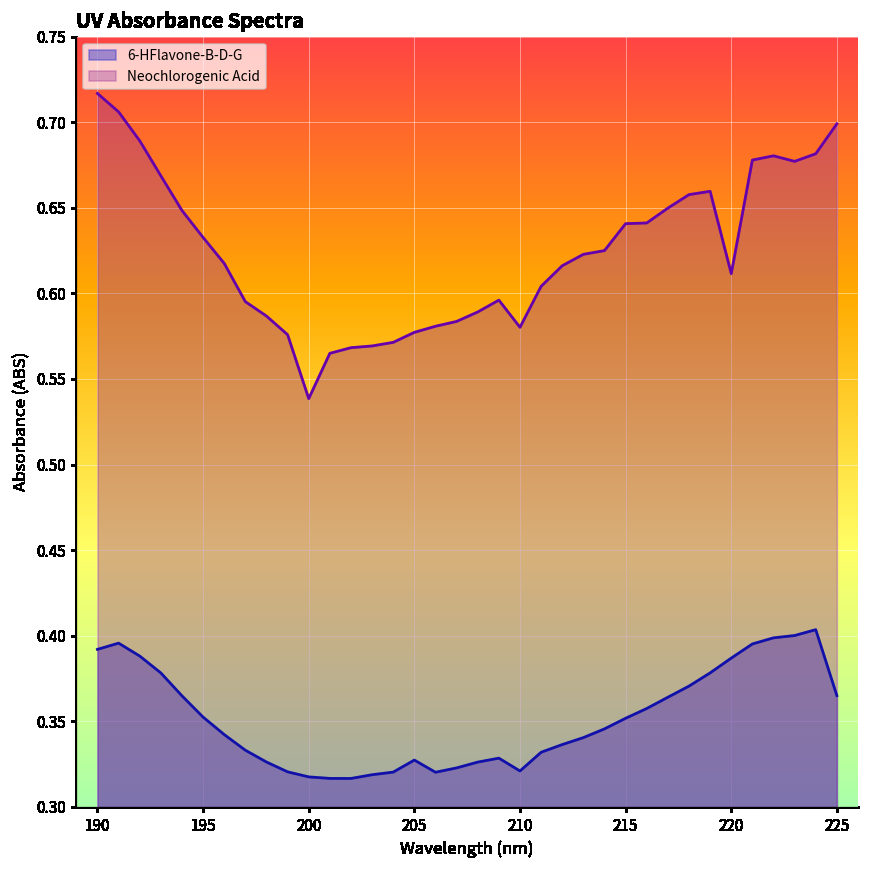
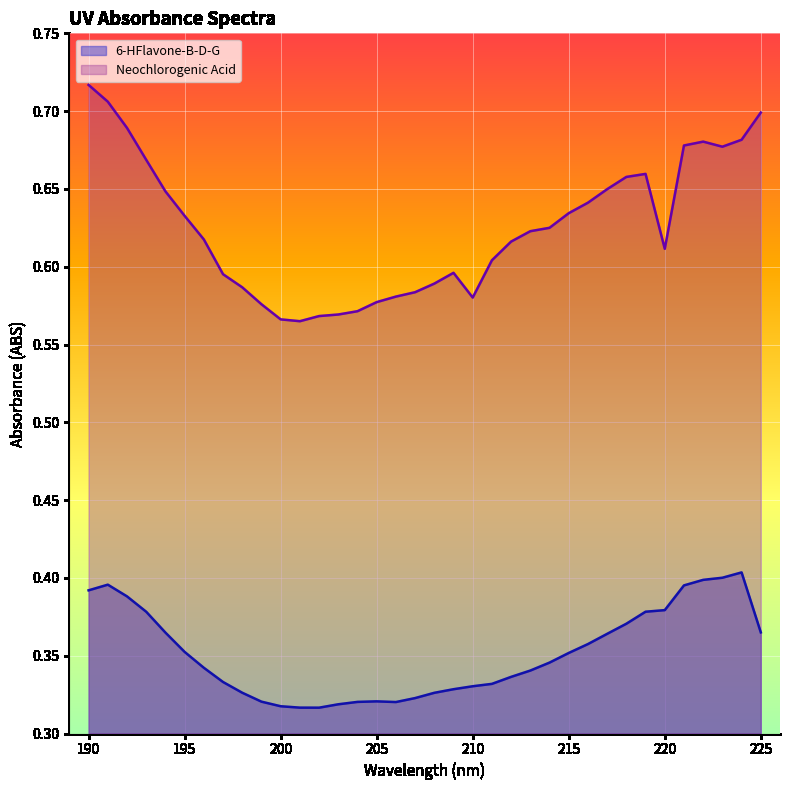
Neochlorogenic Acid, 200: 0.539 -> 0.566
6-HFlavone-B-D-G, 205: 0.327 -> 0.321
6-HFlavone-B-D-G, 210: 0.321 -> 0.330
Neochlorogenic Acid, 215: 0.641 -> 0.634
6-HFlavone-B-D-G, 220: 0.387 -> 0.379
